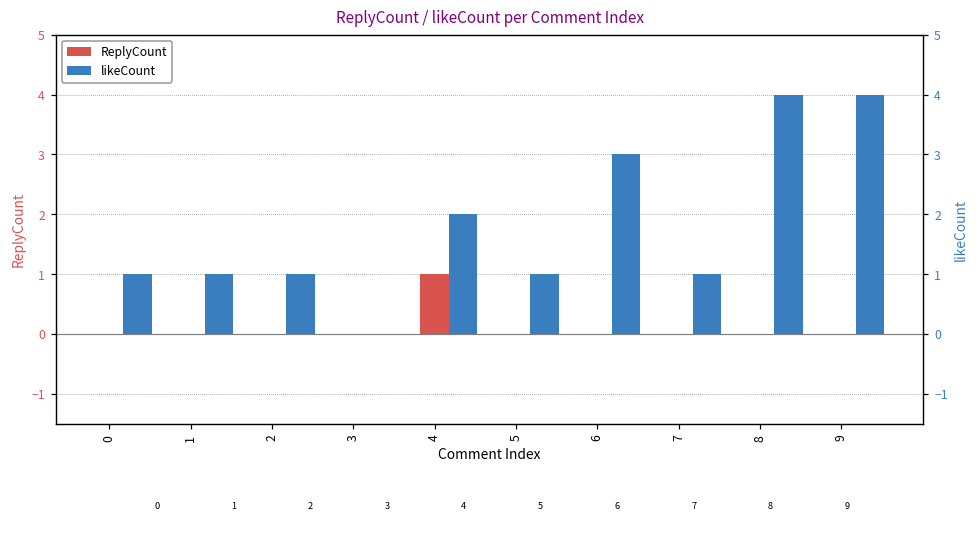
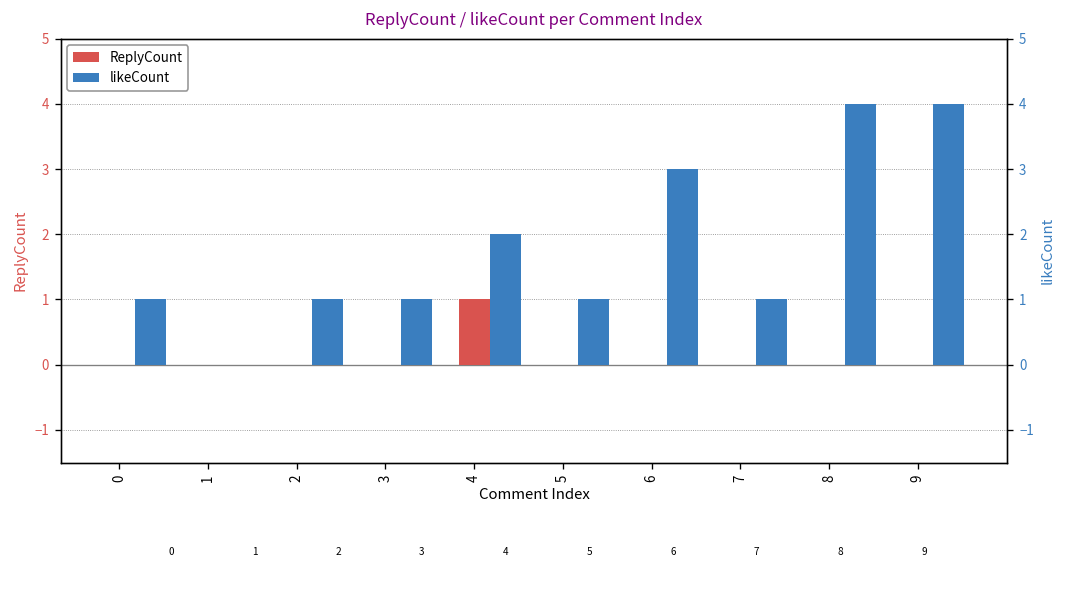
likeCount, 1: 1 -> 0
likeCount, 3: 0 -> 1
